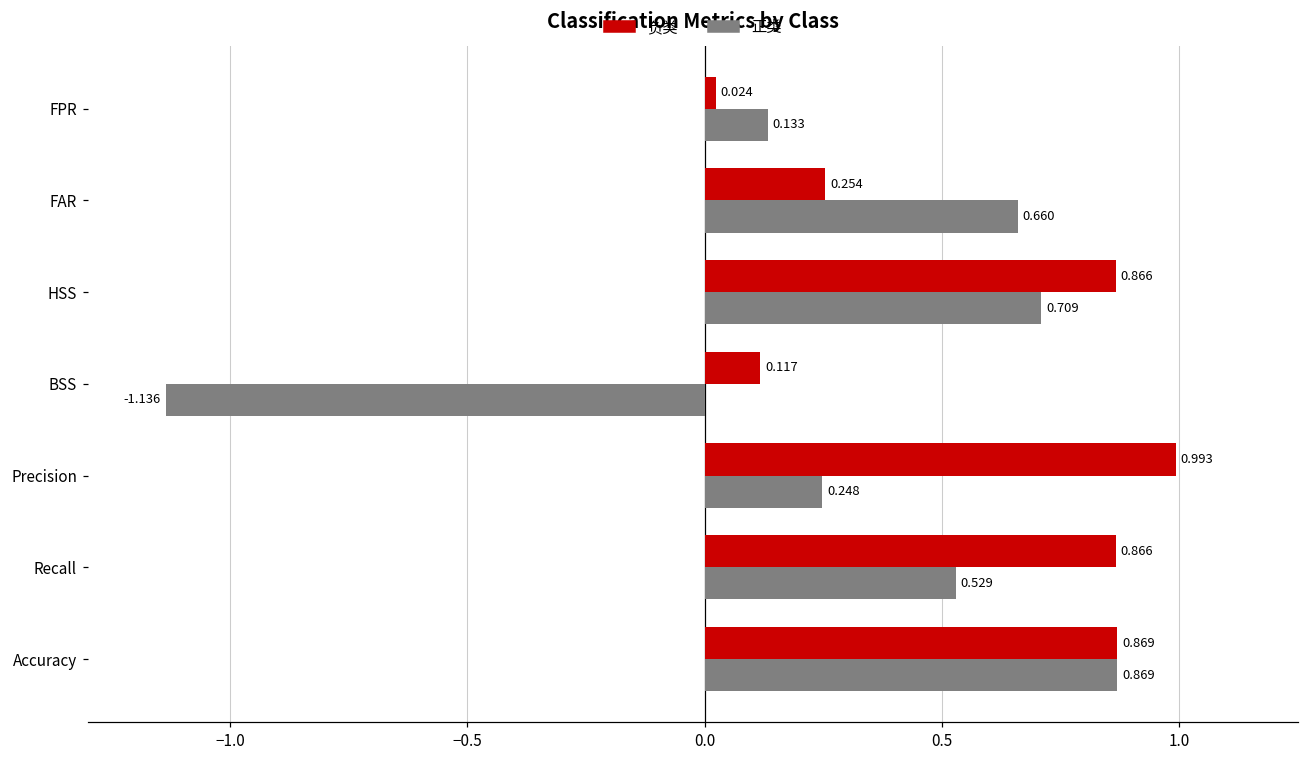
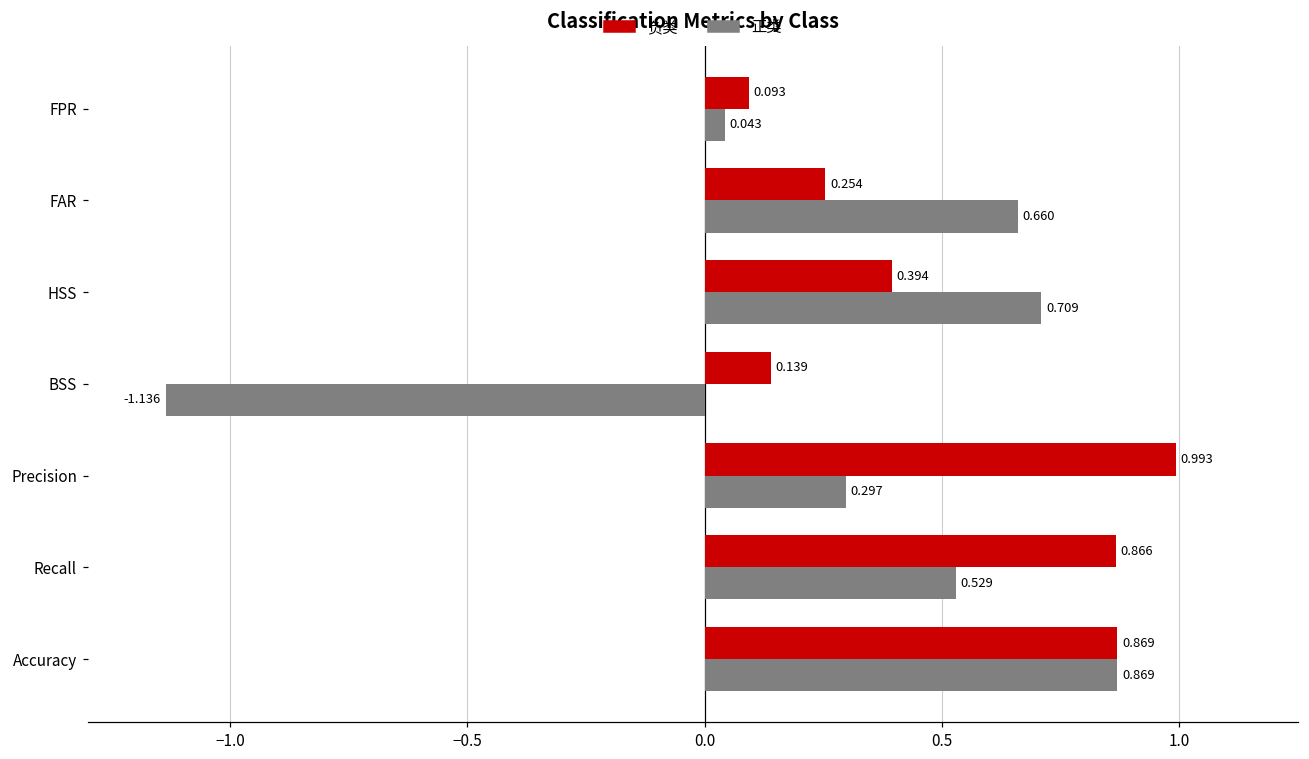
负类, FPR: 0.024 -> 0.093
正类, FPR: 0.133 -> 0.043
负类, HSS: 0.866 -> 0.394
负类, BSS: 0.117 -> 0.139
正类, Precision: 0.248 -> 0.297
